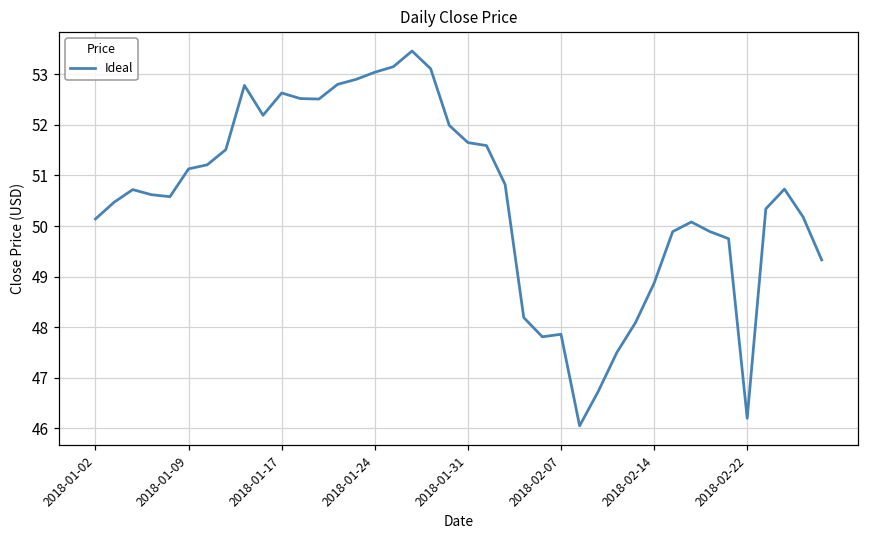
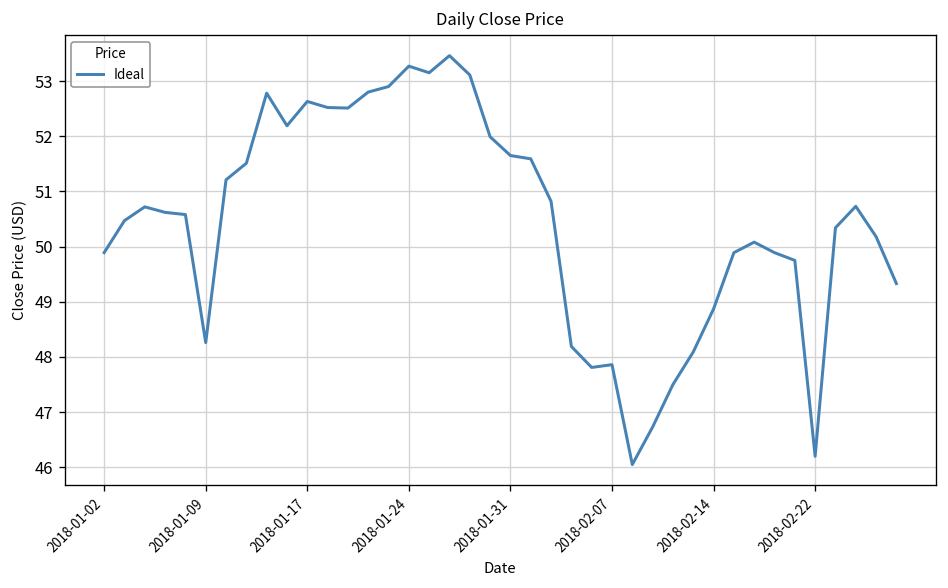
2018-01-02: 50.1 -> 49.9
2018-01-09: 51.1 -> 48.3
2018-01-24: 53.0 -> 53.3
